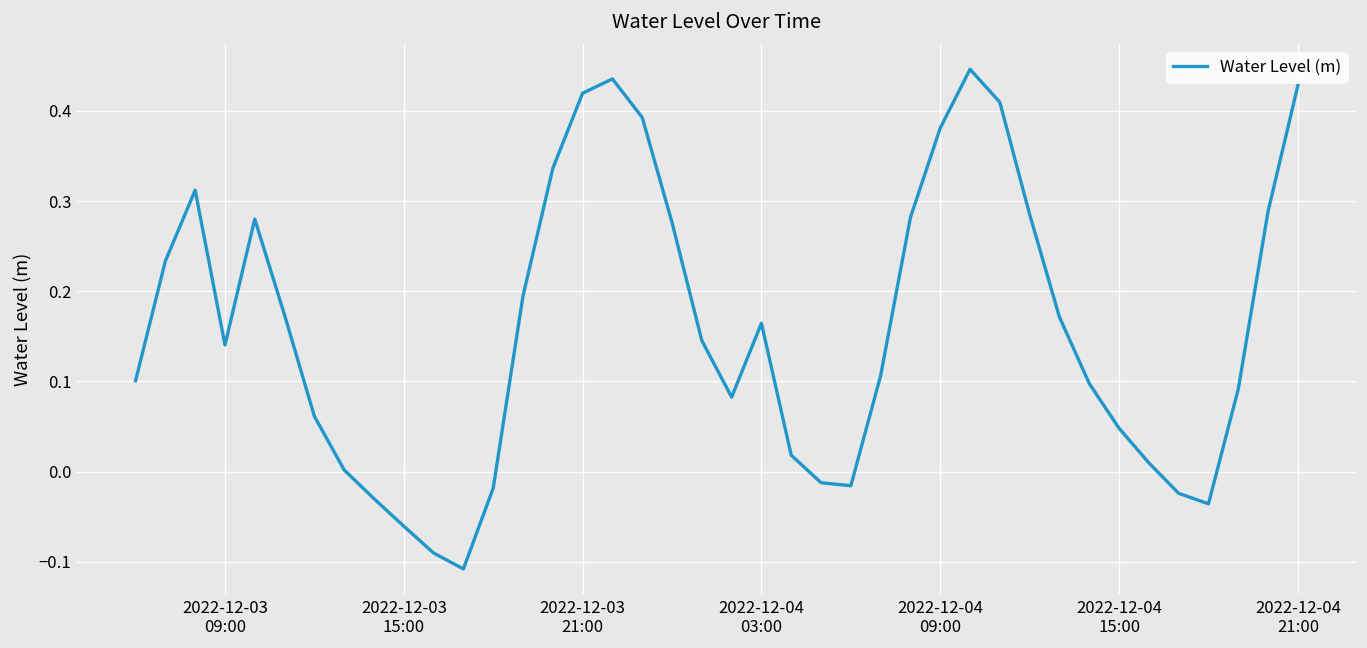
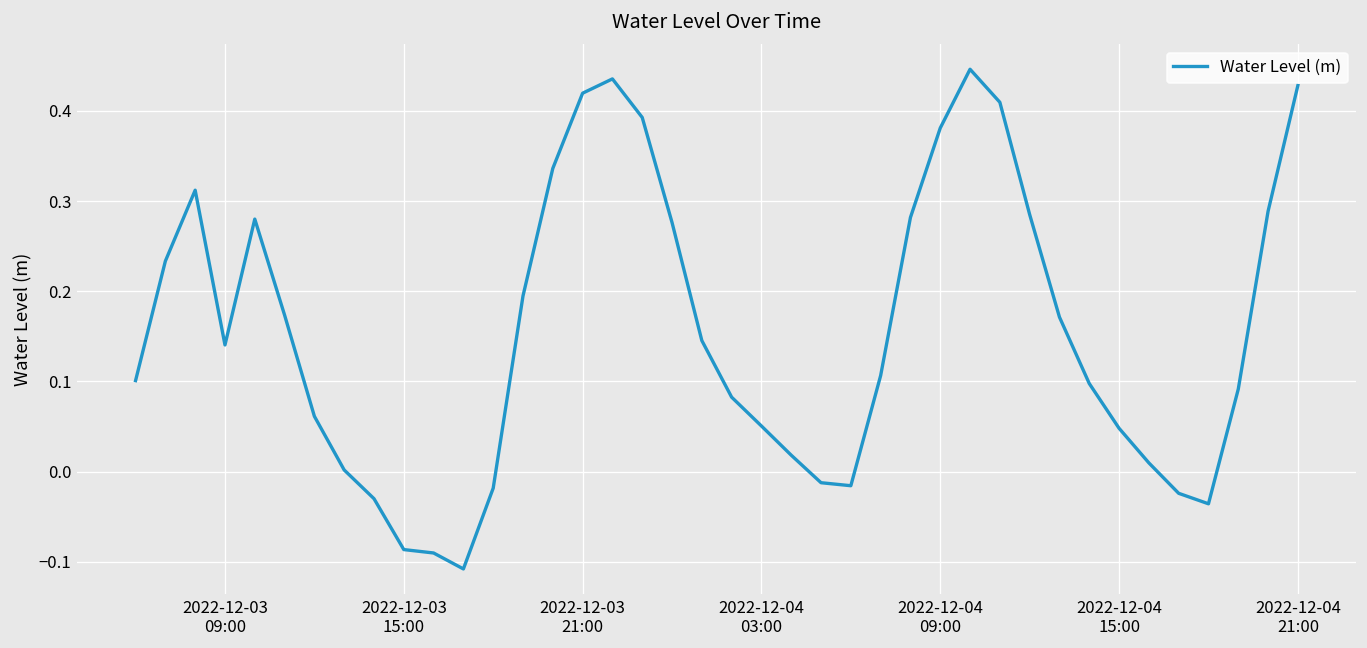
2022-12-03 15:00: -0.06 -> -0.09
2022-12-04 03:00: 0.16 -> 0.05
